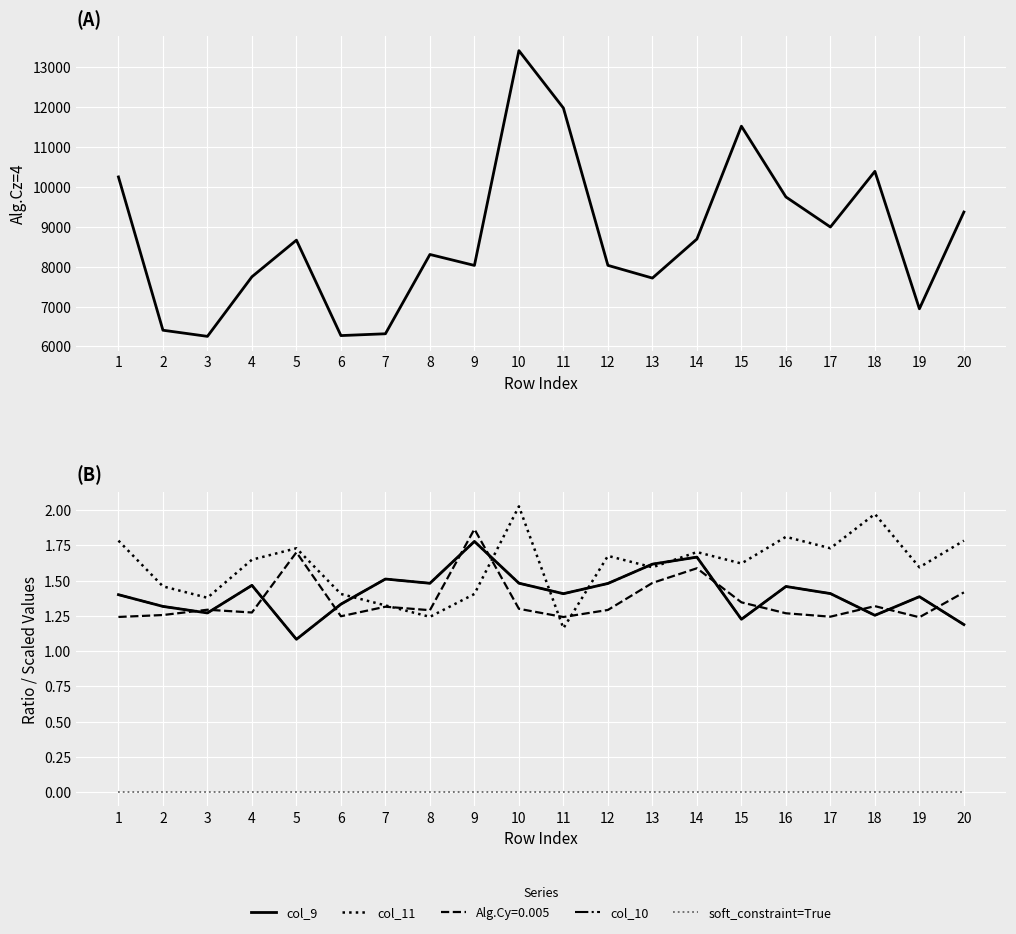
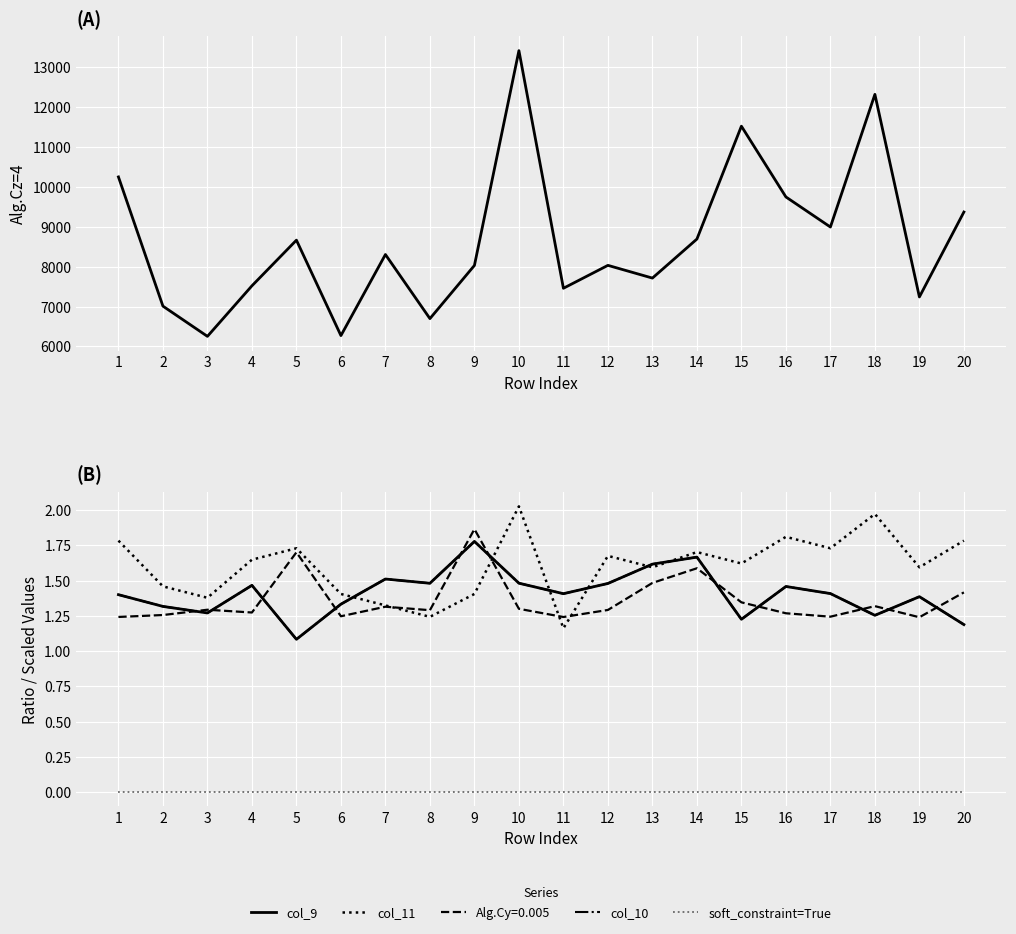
(A), 2: 6400 -> 7000
(A), 4: 7700 -> 7500
(A), 7: 6300 -> 8300
(A), 8: 8300 -> 6700
(A), 11: 12000 -> 7500
(A), 18: 10400 -> 12300
(A), 19: 6900 -> 7200
